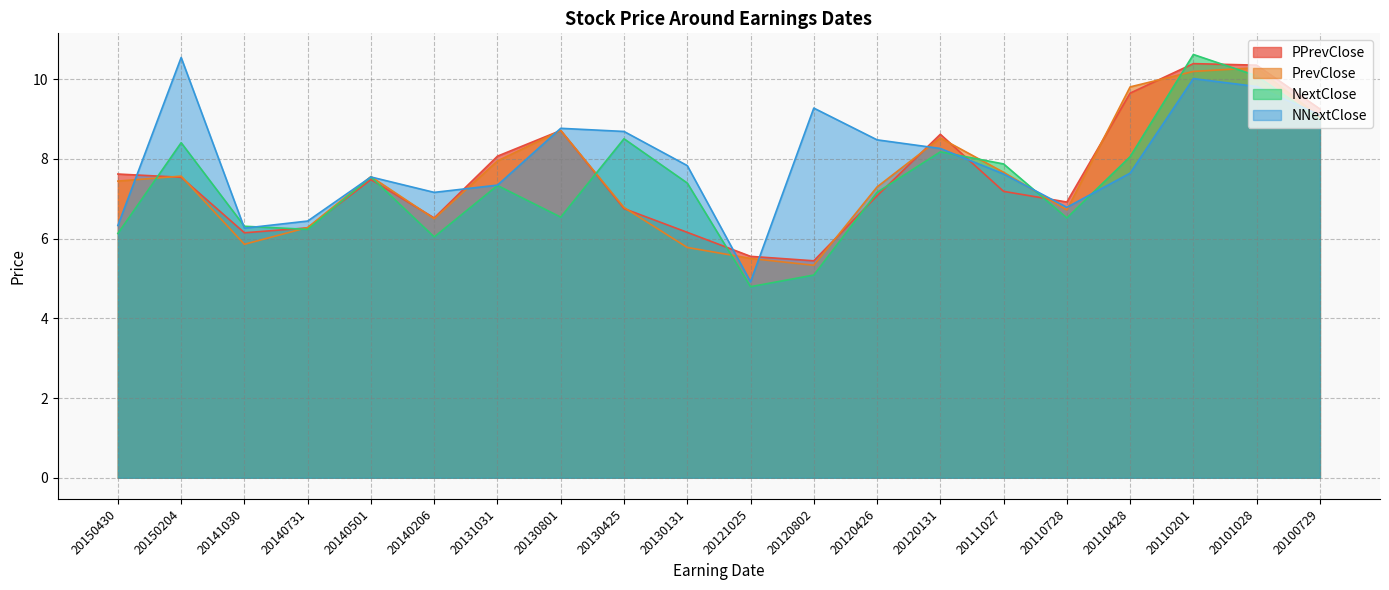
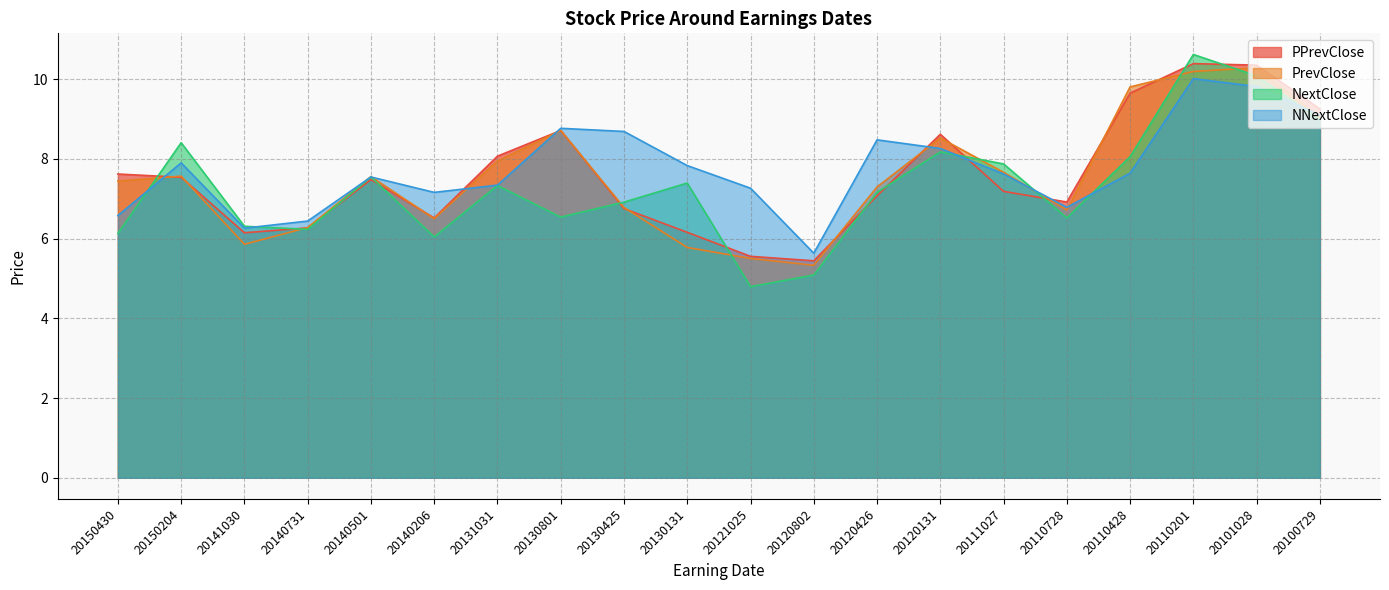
NNextClose, 20150430: 6.3 -> 6.6
NNextClose, 20150204: 10.5 -> 7.9
NextClose, 20130425: 8.5 -> 6.9
NNextClose, 20121025: 4.9 -> 7.3
NNextClose, 20120802: 9.3 -> 5.6
